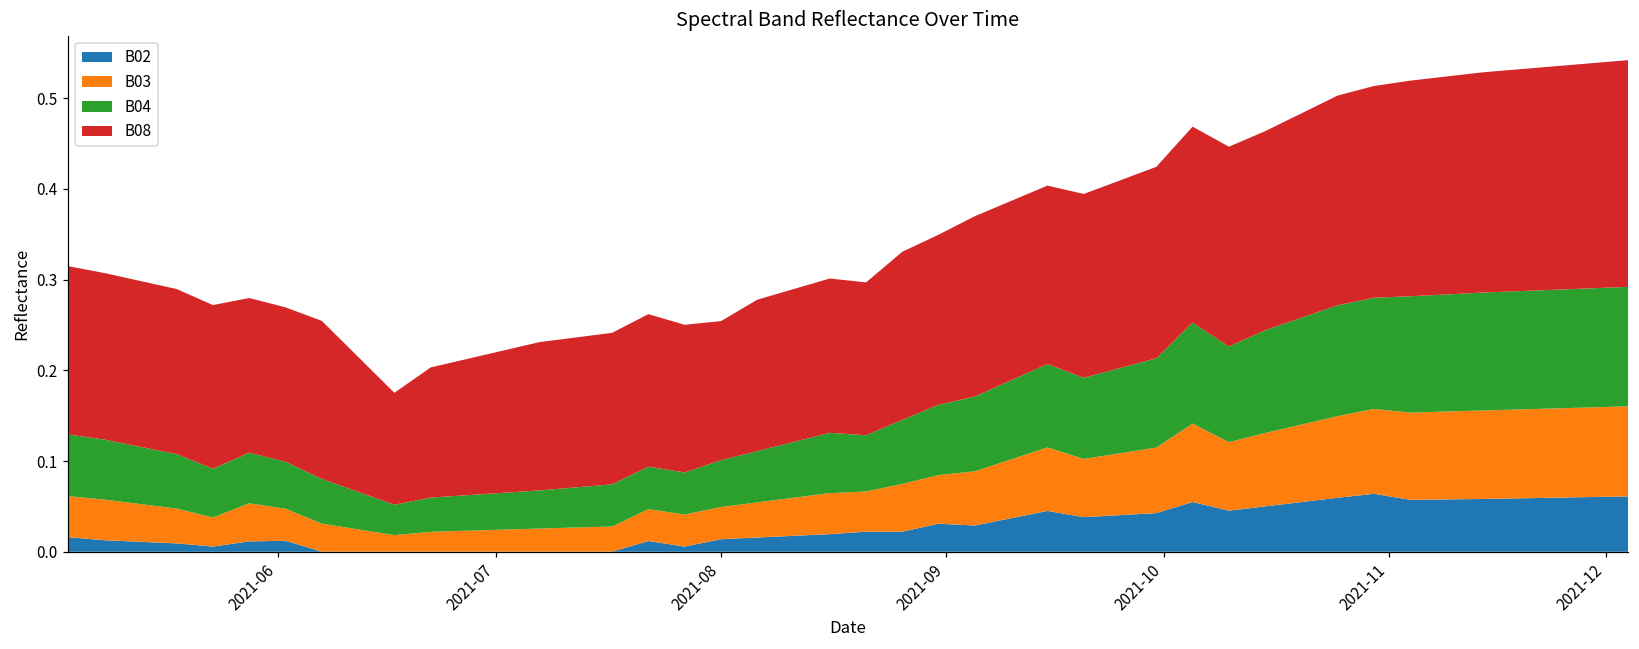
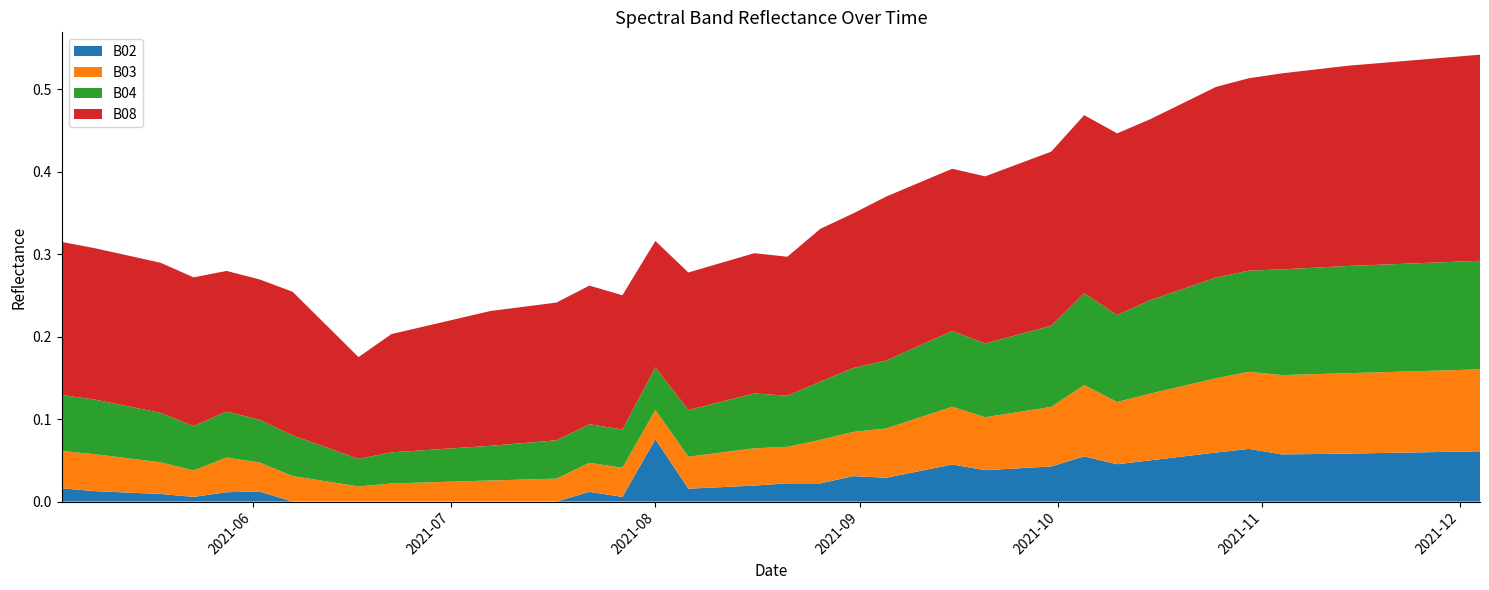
B02, 2021-08: 0.01 -> 0.08
